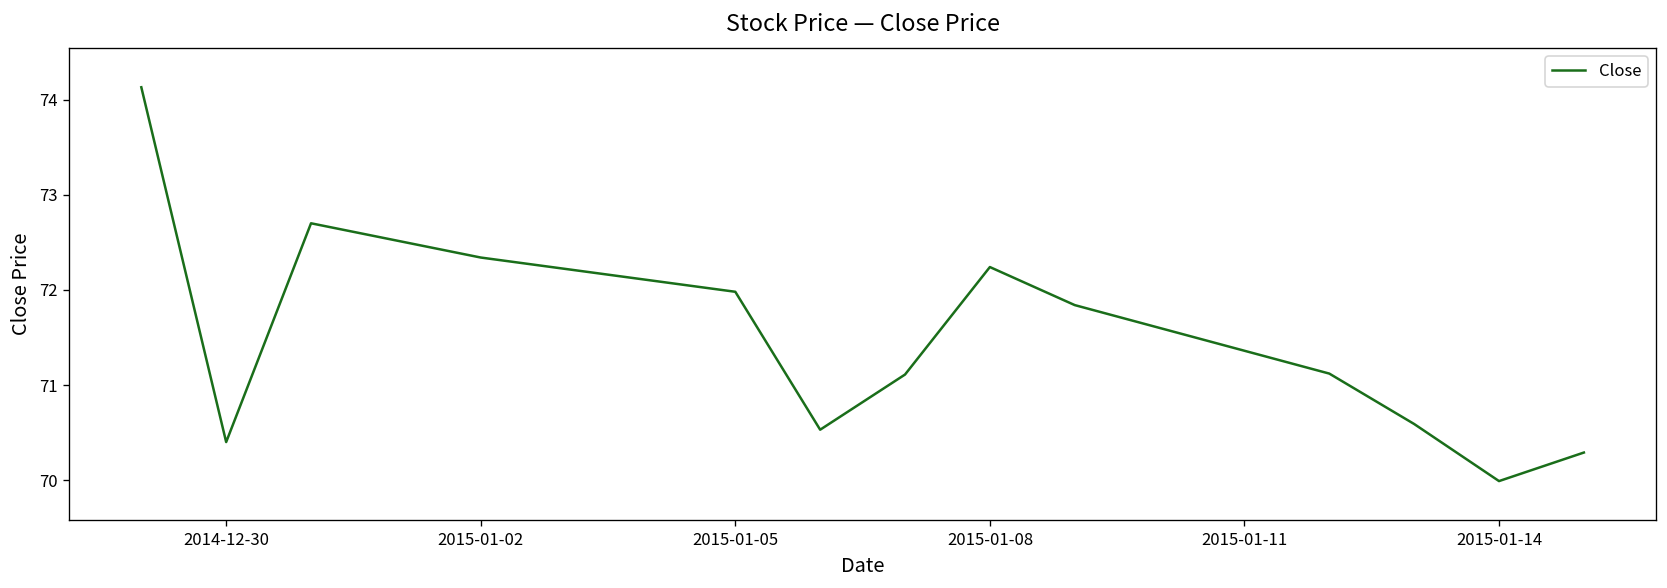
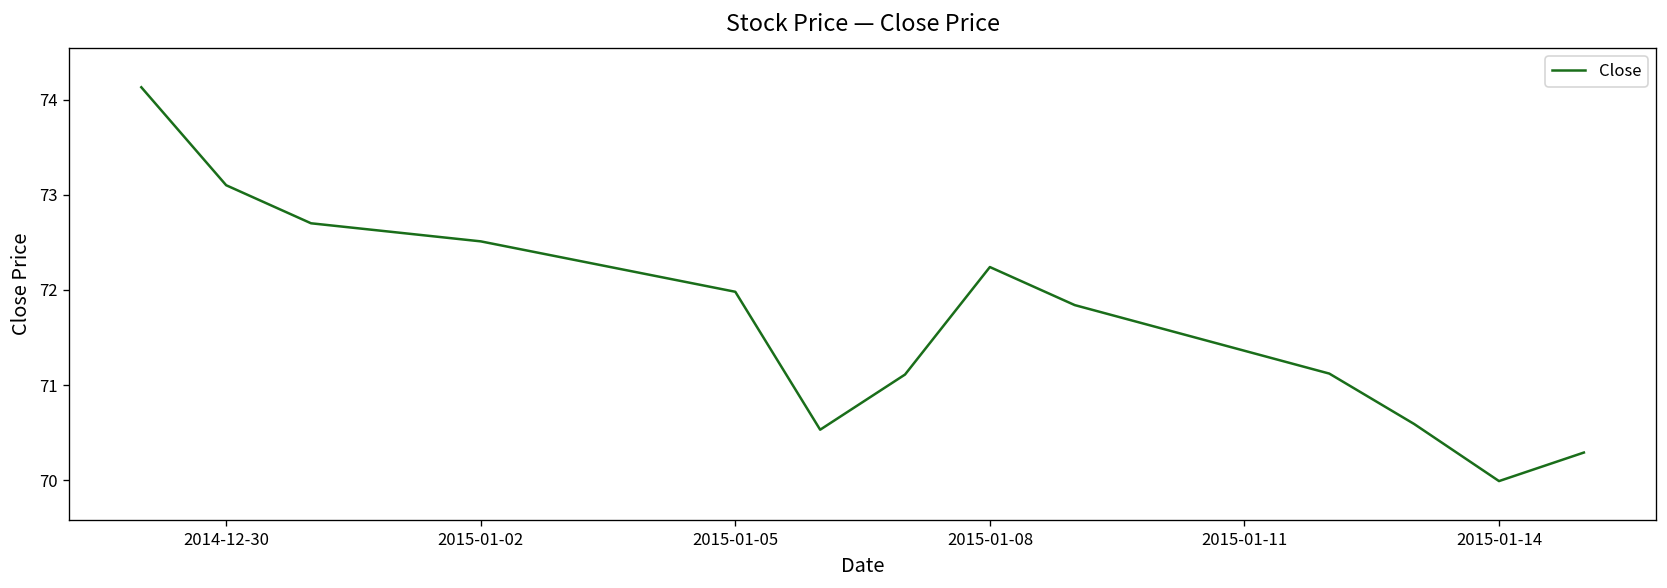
2014-12-30: 70.4 -> 73.1
2015-01-02: 72.3 -> 72.5
